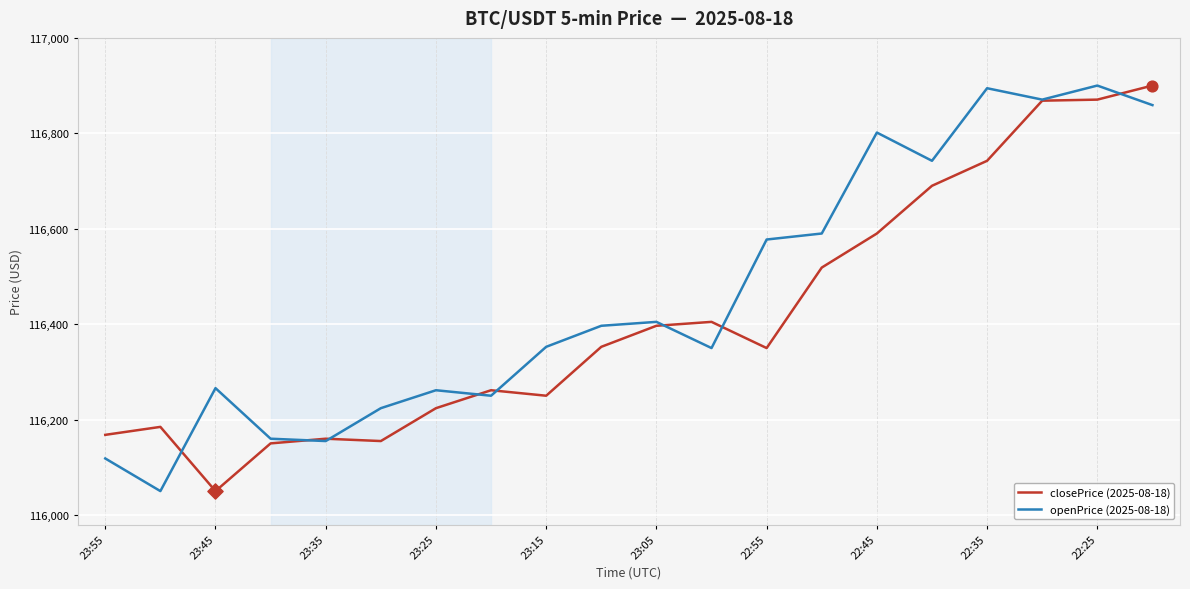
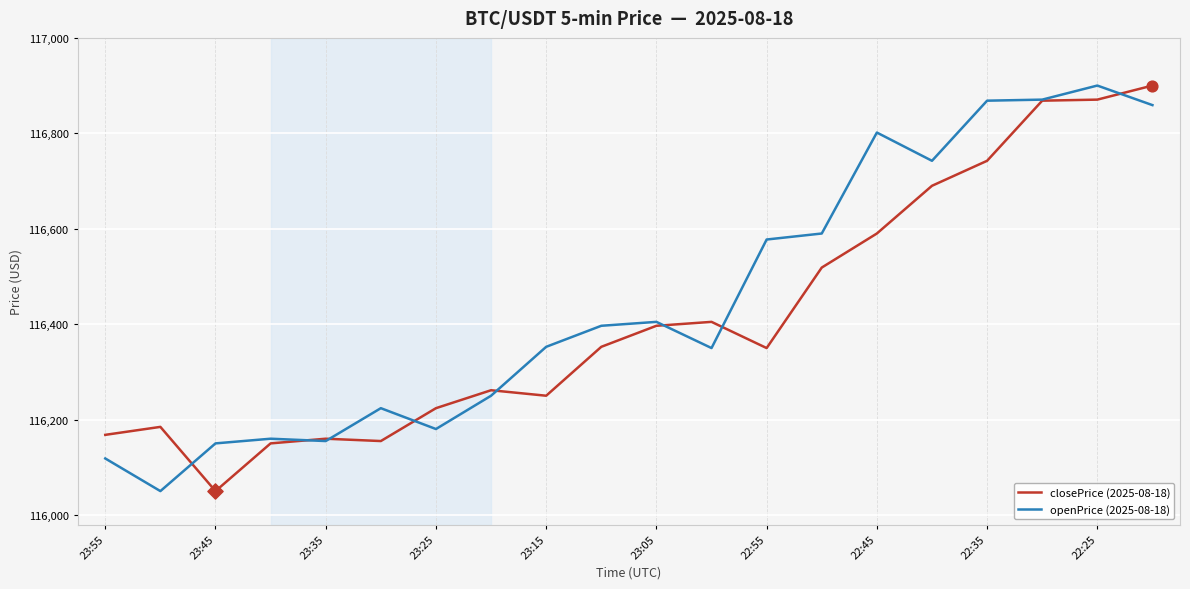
openPrice (2025-08-18), 23:45: 116,270 -> 116,150
openPrice (2025-08-18), 23:25: 116,260 -> 116,180
openPrice (2025-08-18), 22:35: 116,890 -> 116,870
